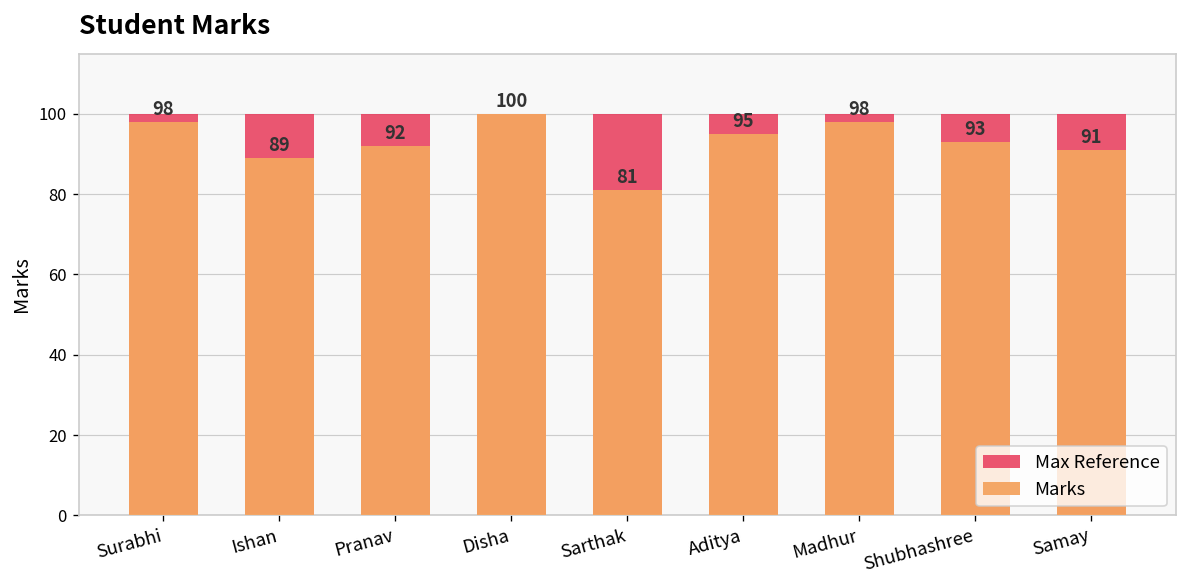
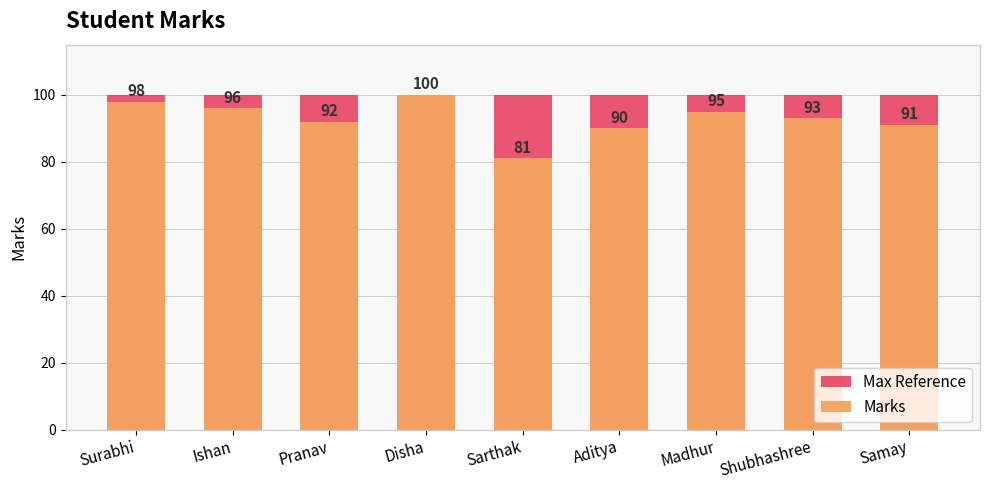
Marks, Ishan: 89 -> 96
Marks, Aditya: 95 -> 90
Marks, Madhur: 98 -> 95
